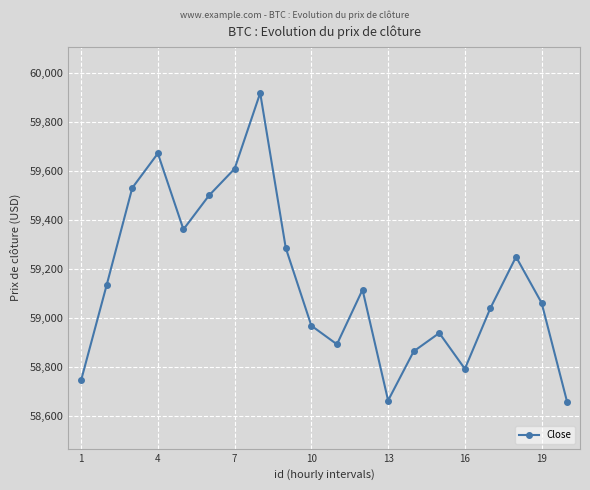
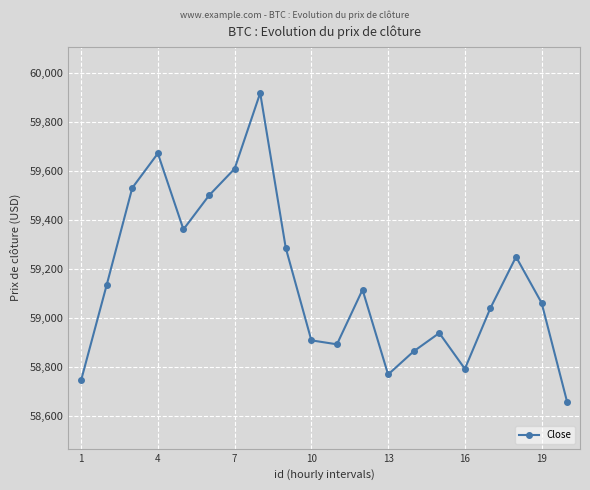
10: 58,970 -> 58,910
13: 58,660 -> 58,770
